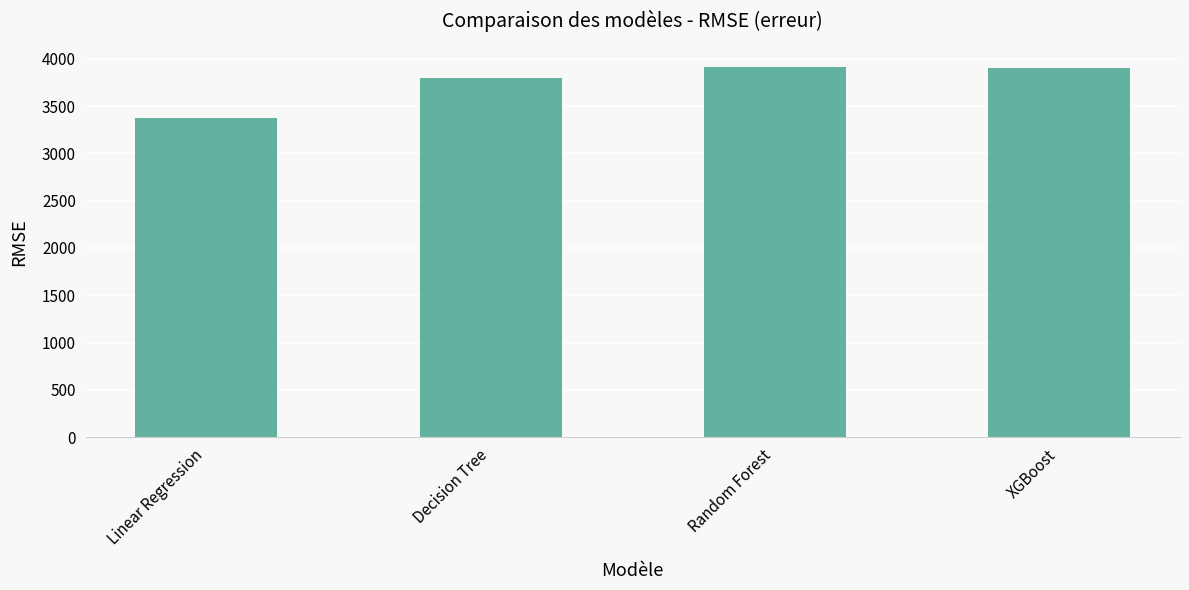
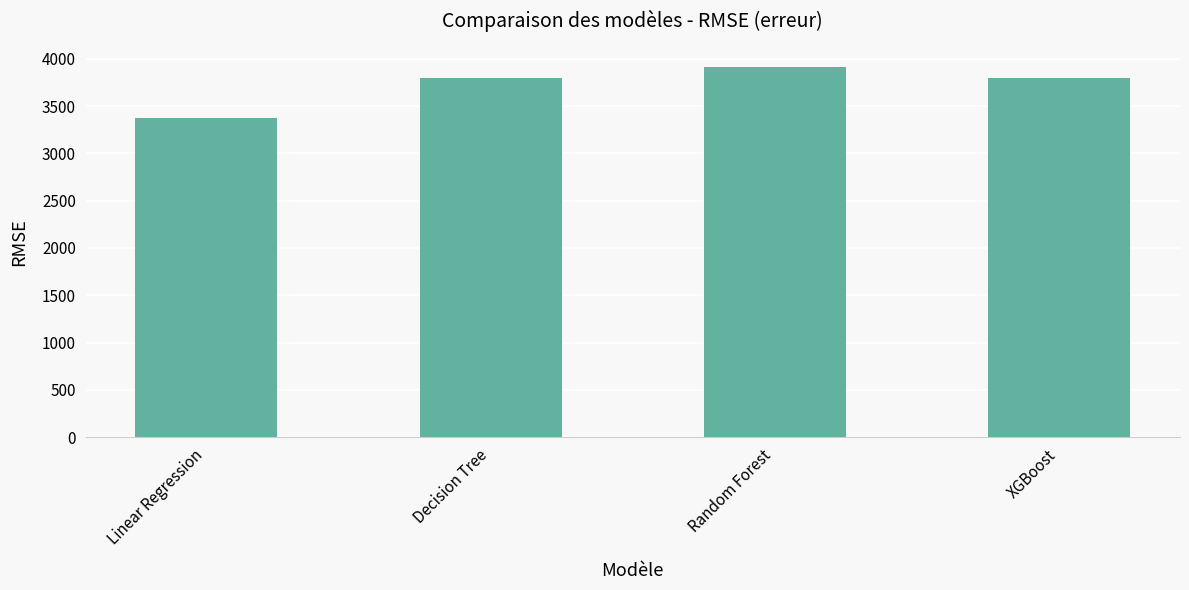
XGBoost: 3900 -> 3800
